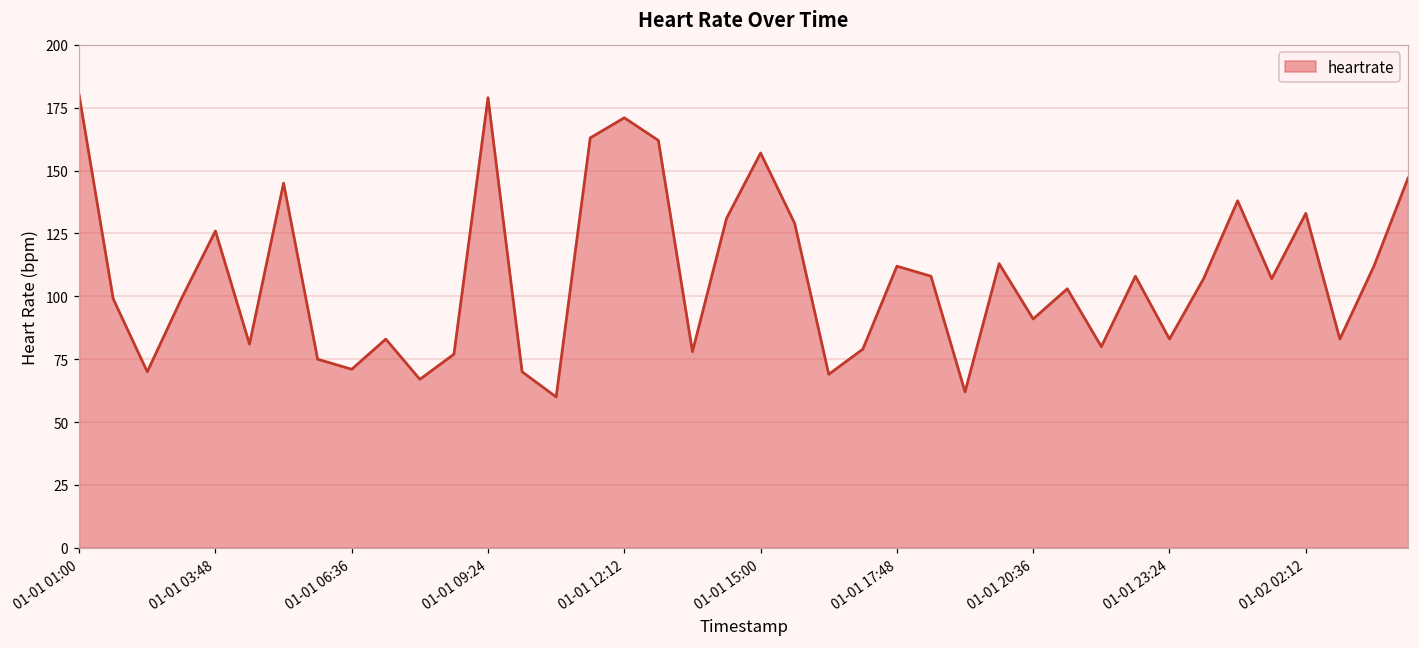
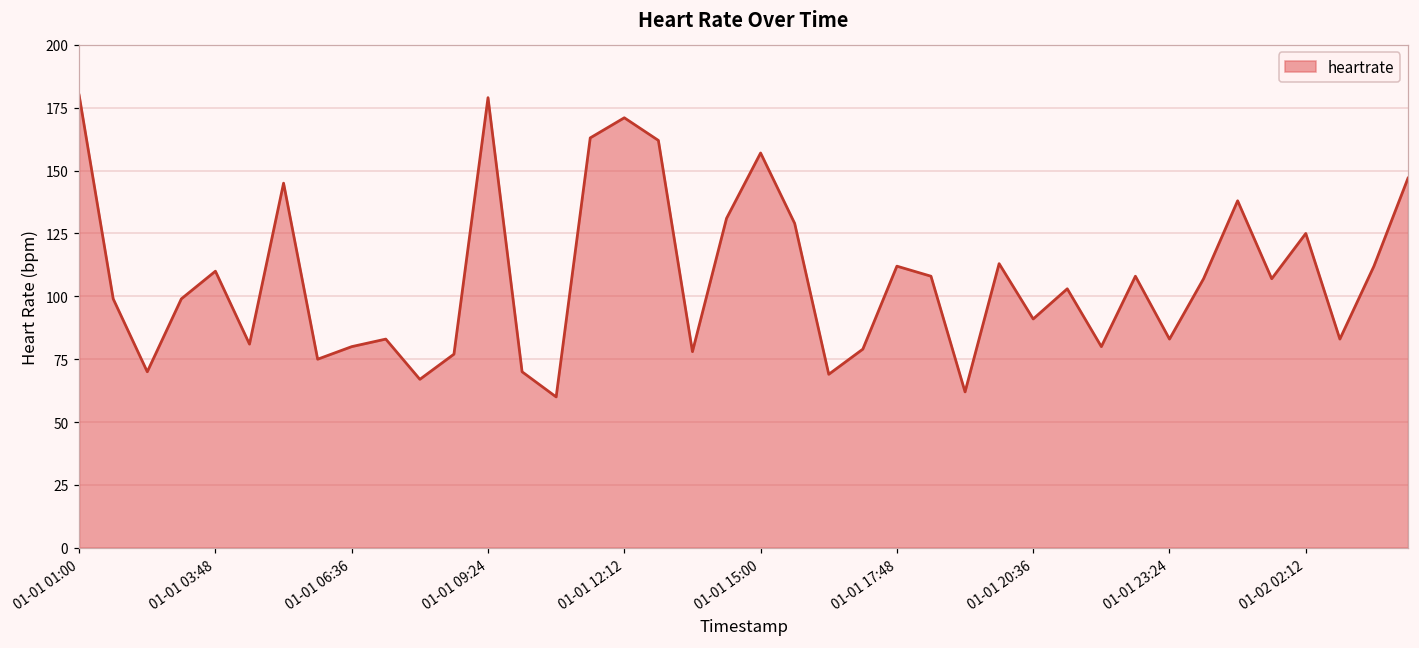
01-01 03:48: 126 -> 110
01-01 06:36: 71 -> 80
01-02 02:12: 133 -> 125
